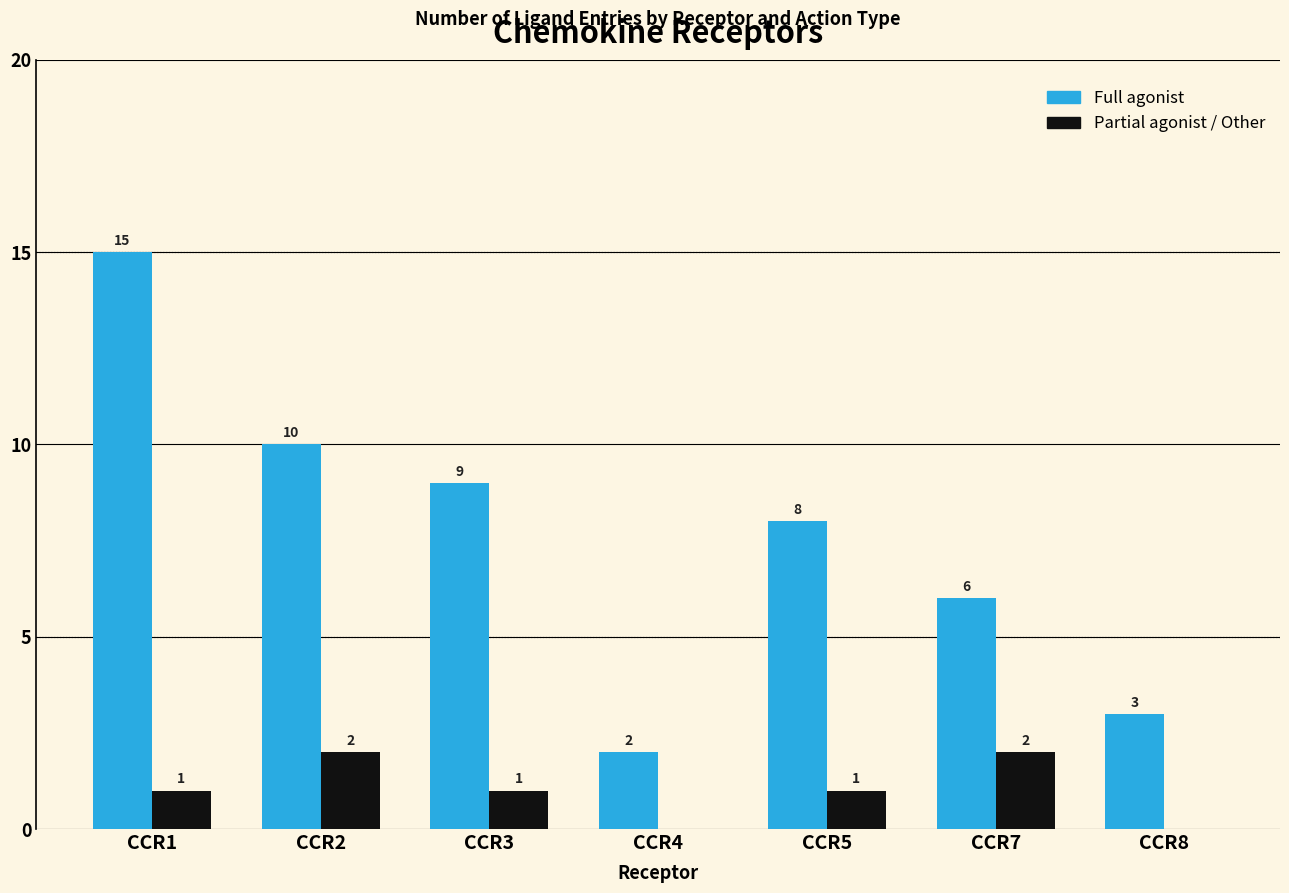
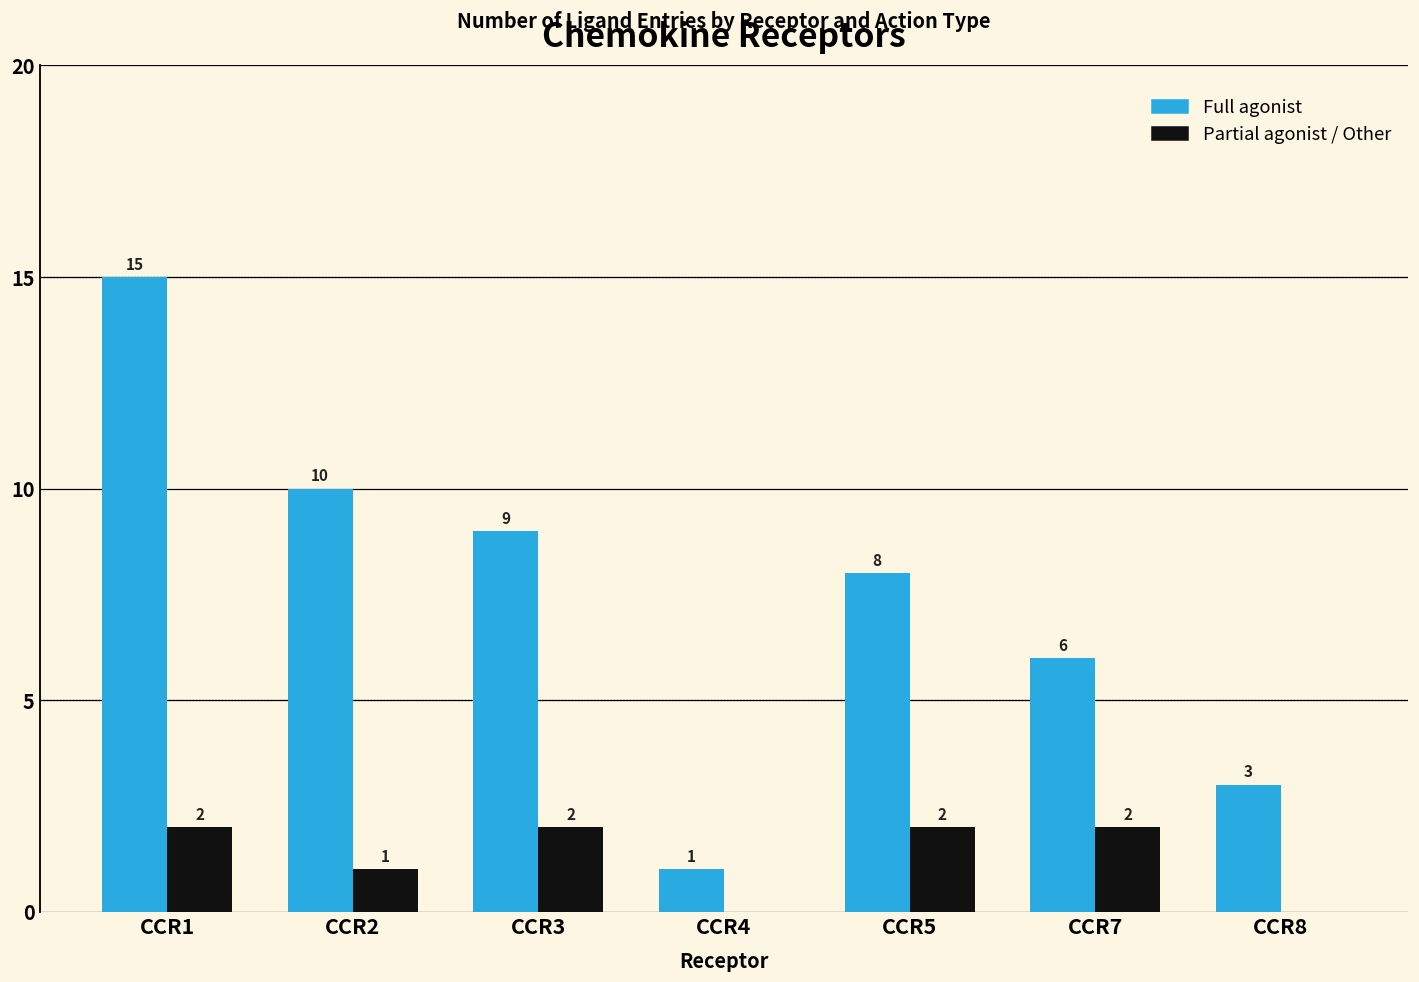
Partial agonist / Other, CCR1: 1 -> 2
Partial agonist / Other, CCR2: 2 -> 1
Partial agonist / Other, CCR3: 1 -> 2
Full agonist, CCR4: 2 -> 1
Partial agonist / Other, CCR5: 1 -> 2
